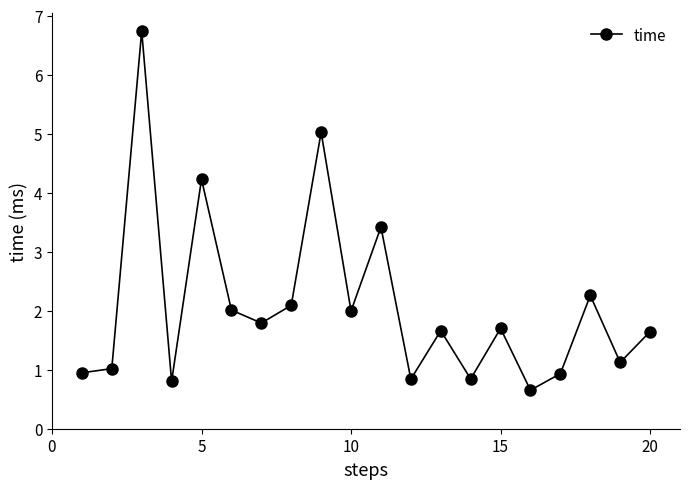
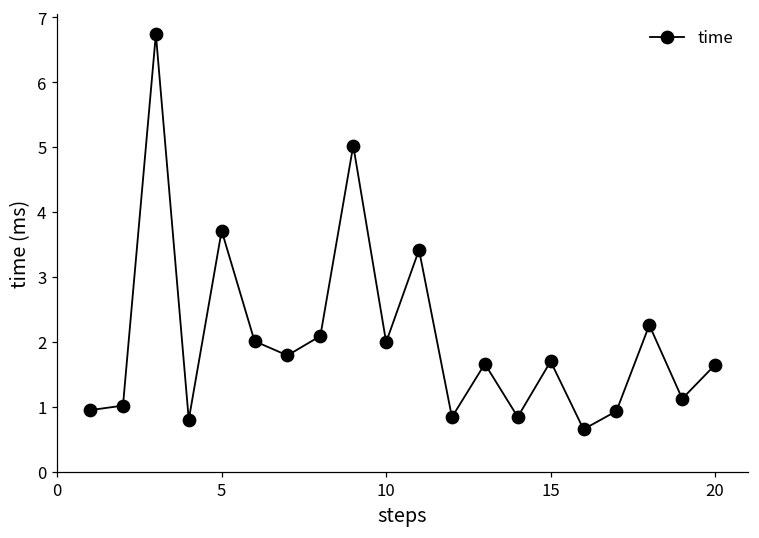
5: 4.2 -> 3.7
